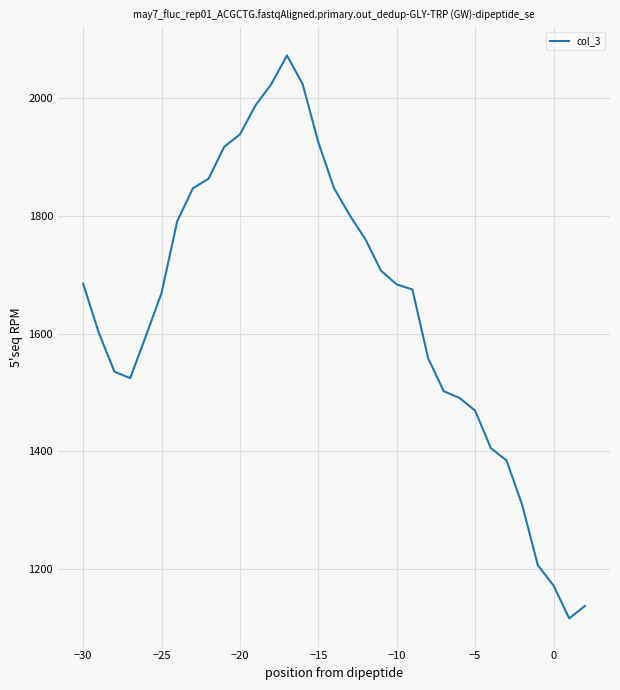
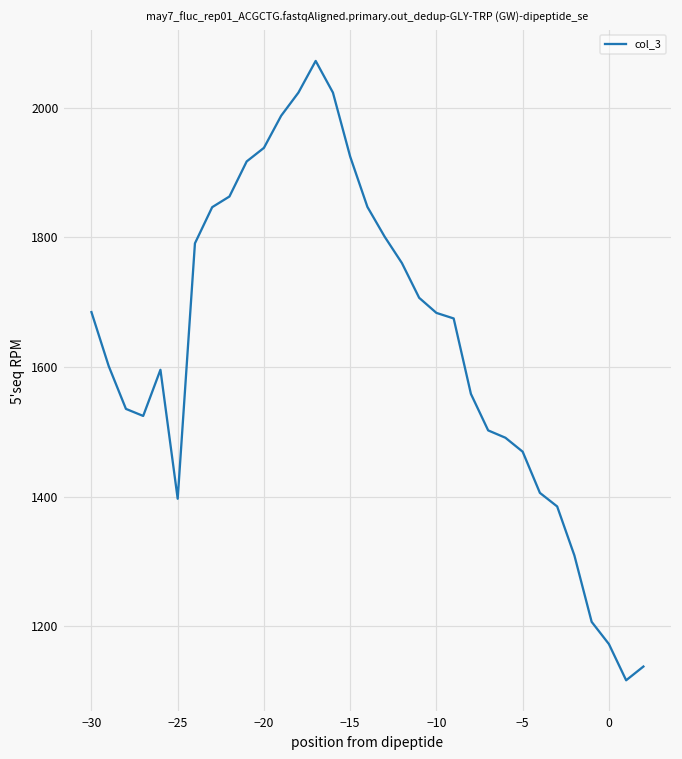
−25: 1670 -> 1400
